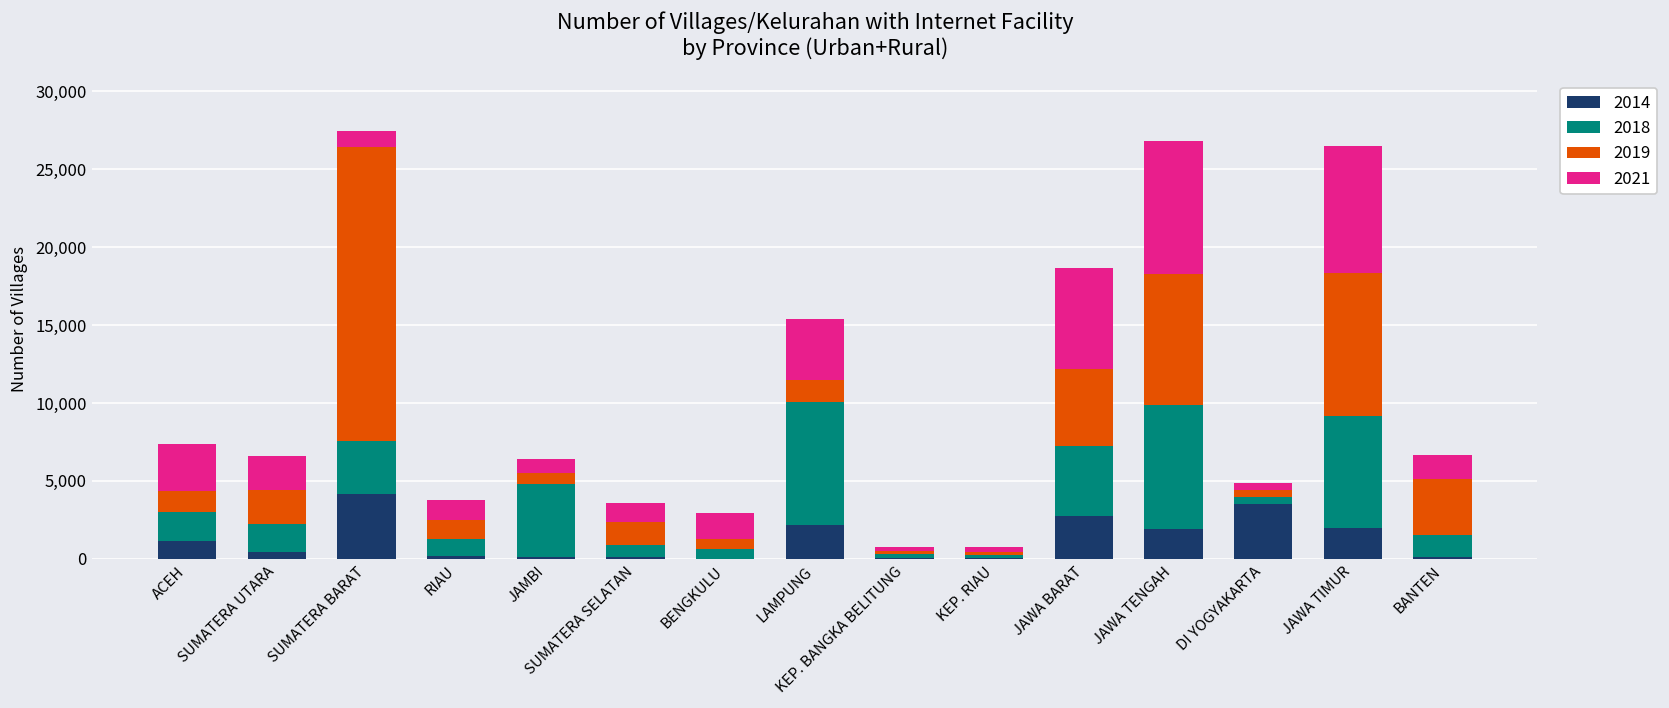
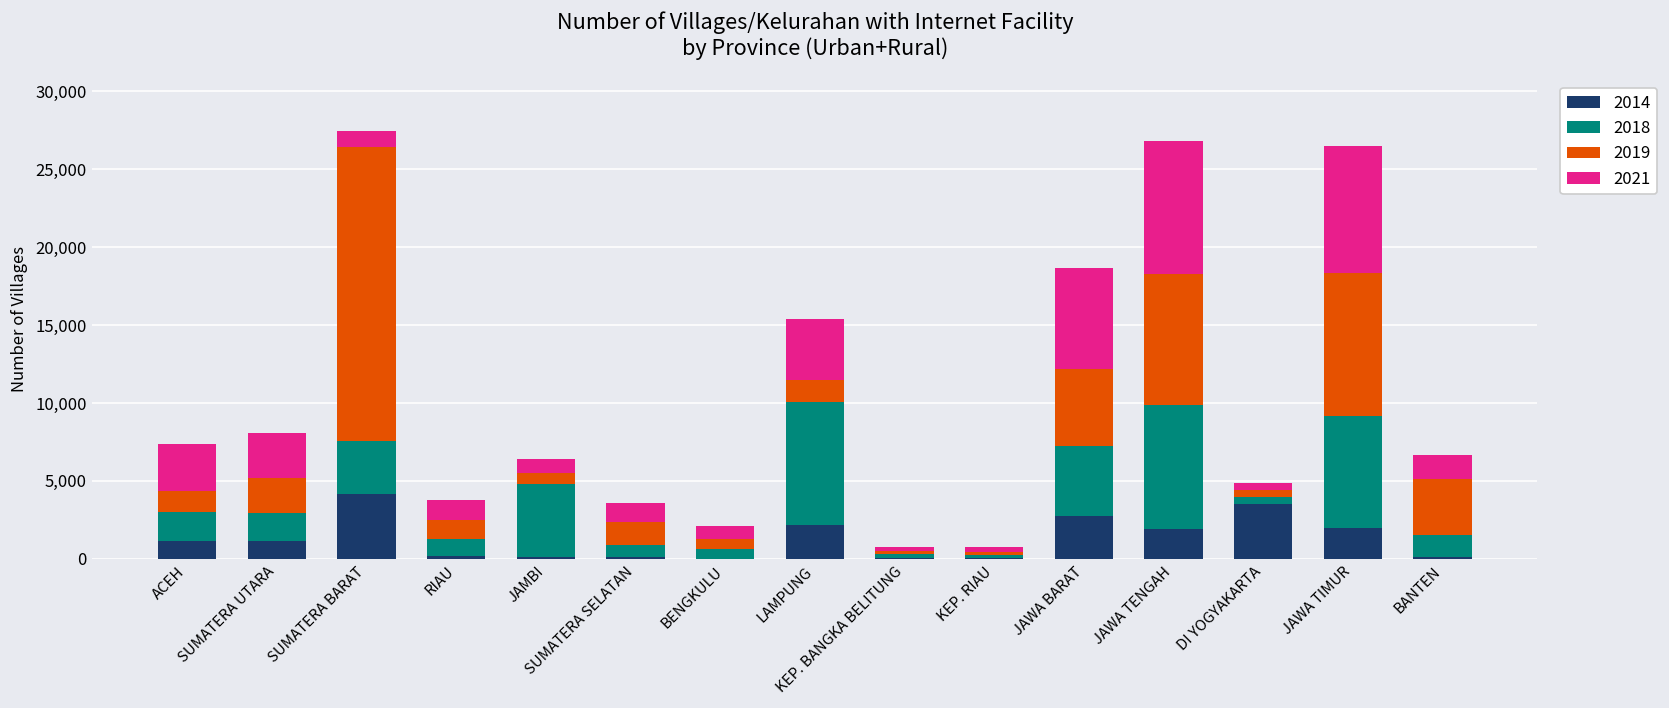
2014, SUMATERA UTARA: 400 -> 1,200
2021, SUMATERA UTARA: 2,100 -> 2,900
2021, BENGKULU: 1,700 -> 800
